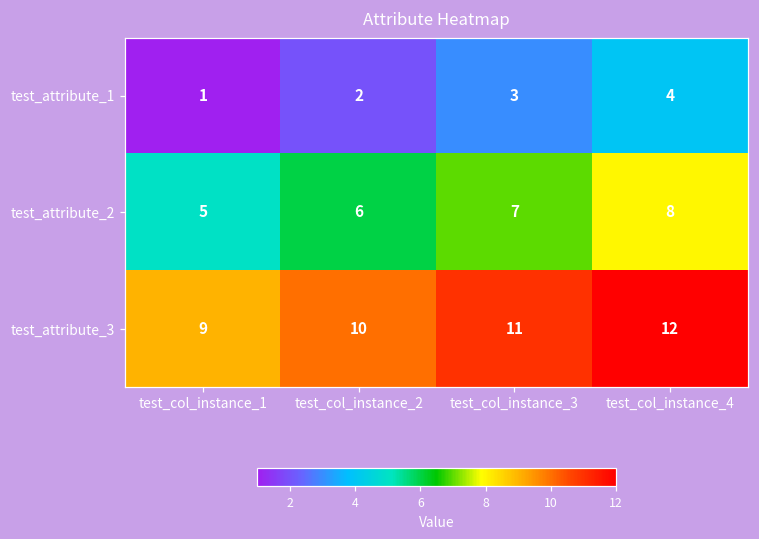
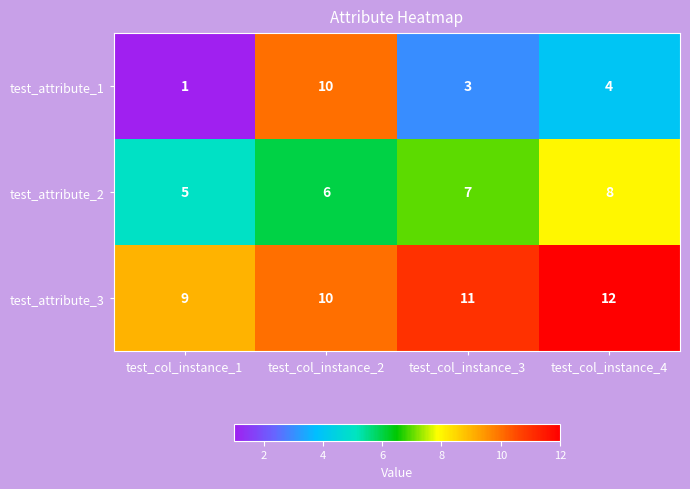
test_attribute_1, test_col_instance_2: 2 -> 10
